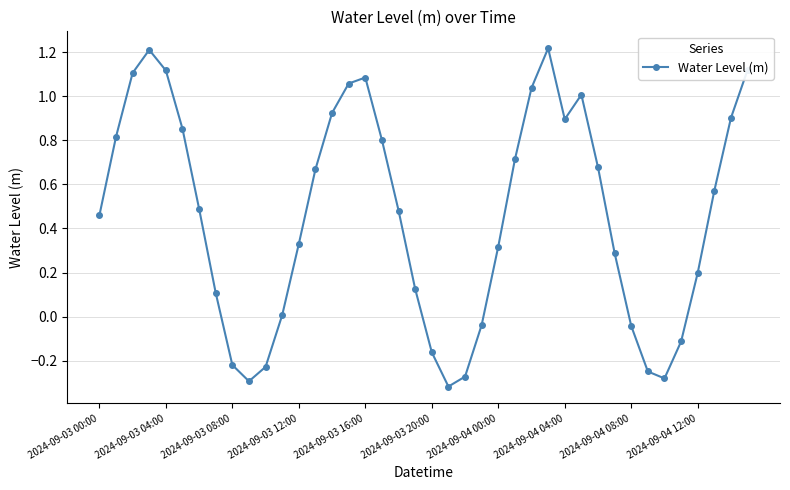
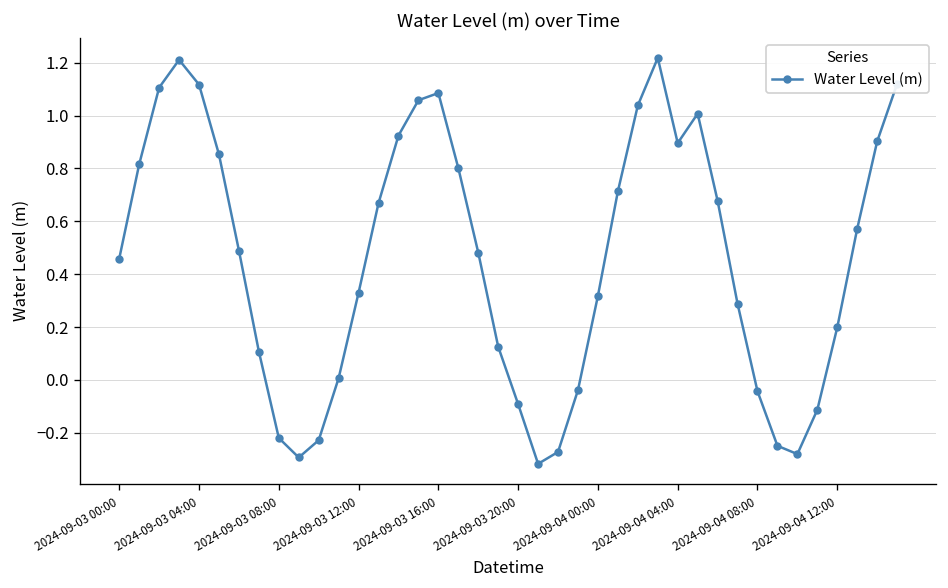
2024-09-03 20:00: -0.16 -> -0.09
